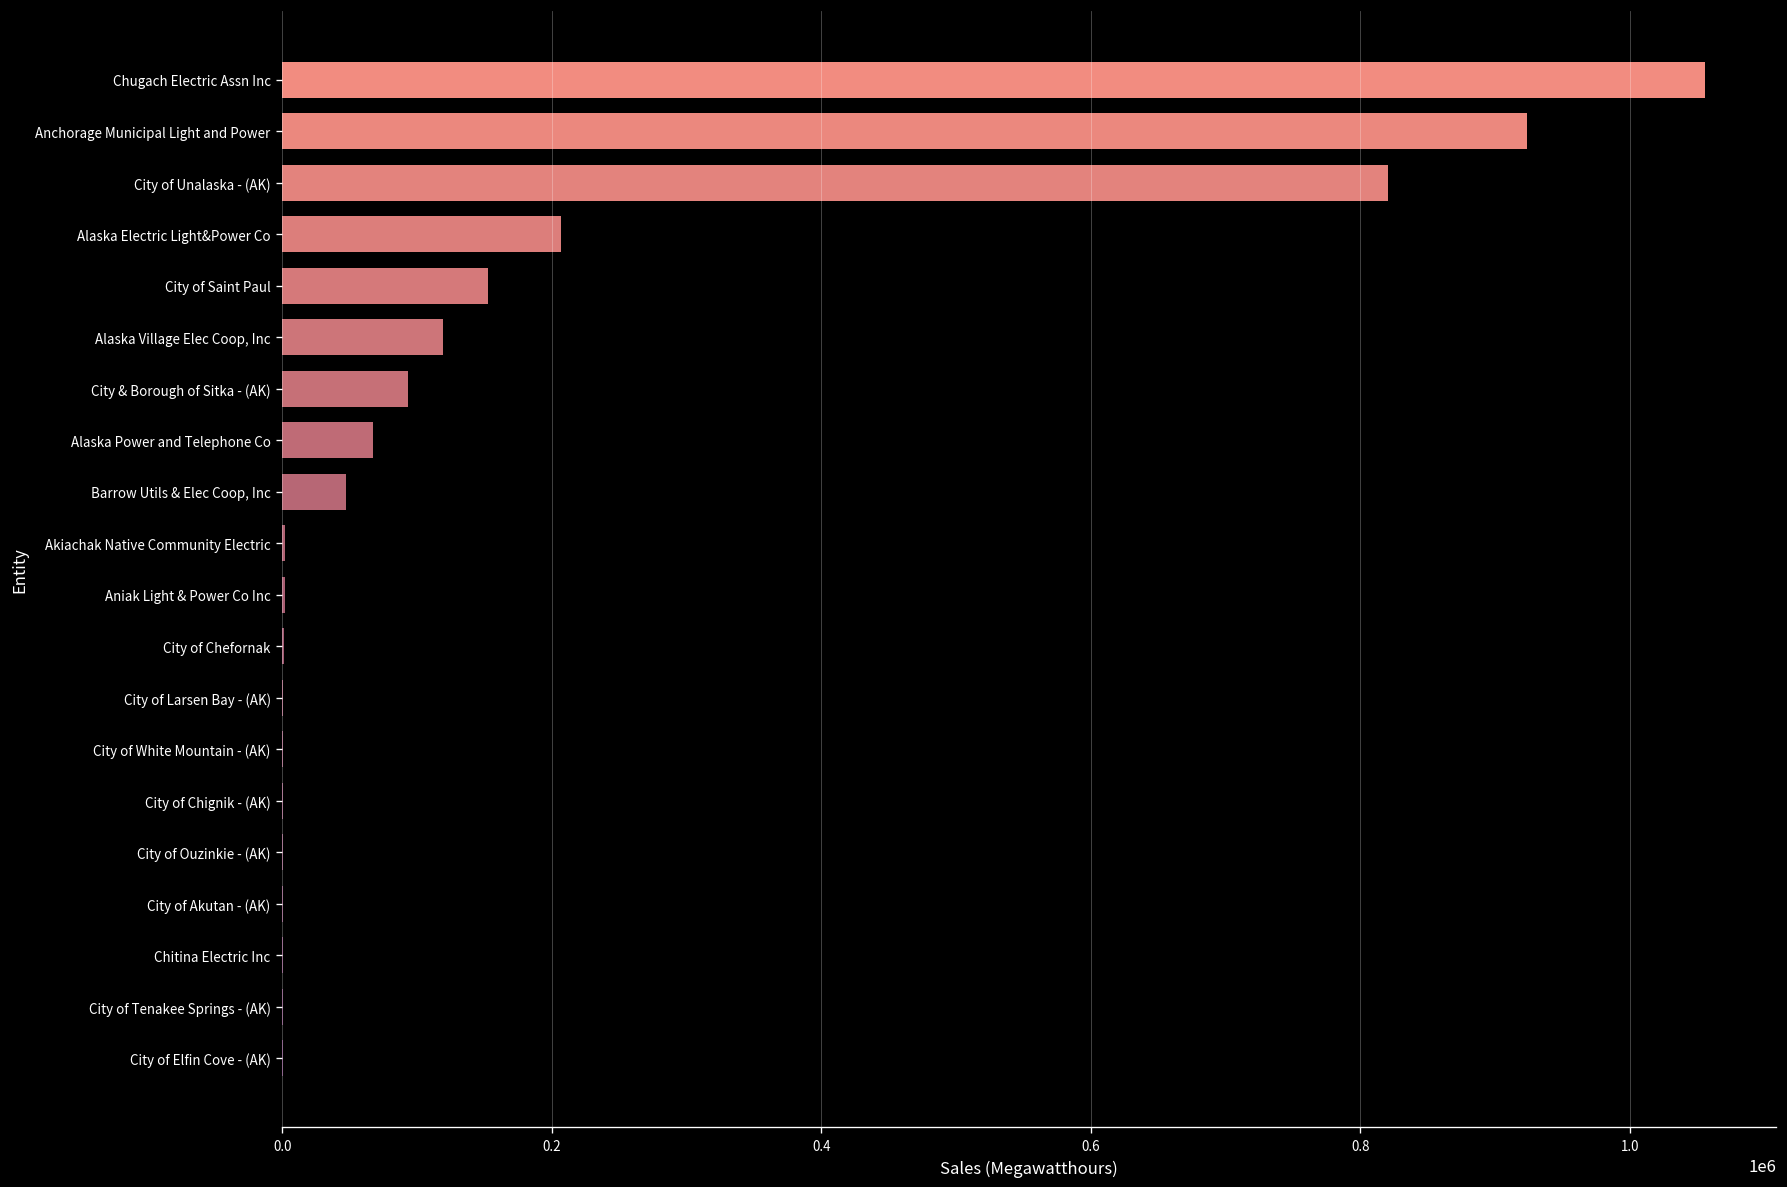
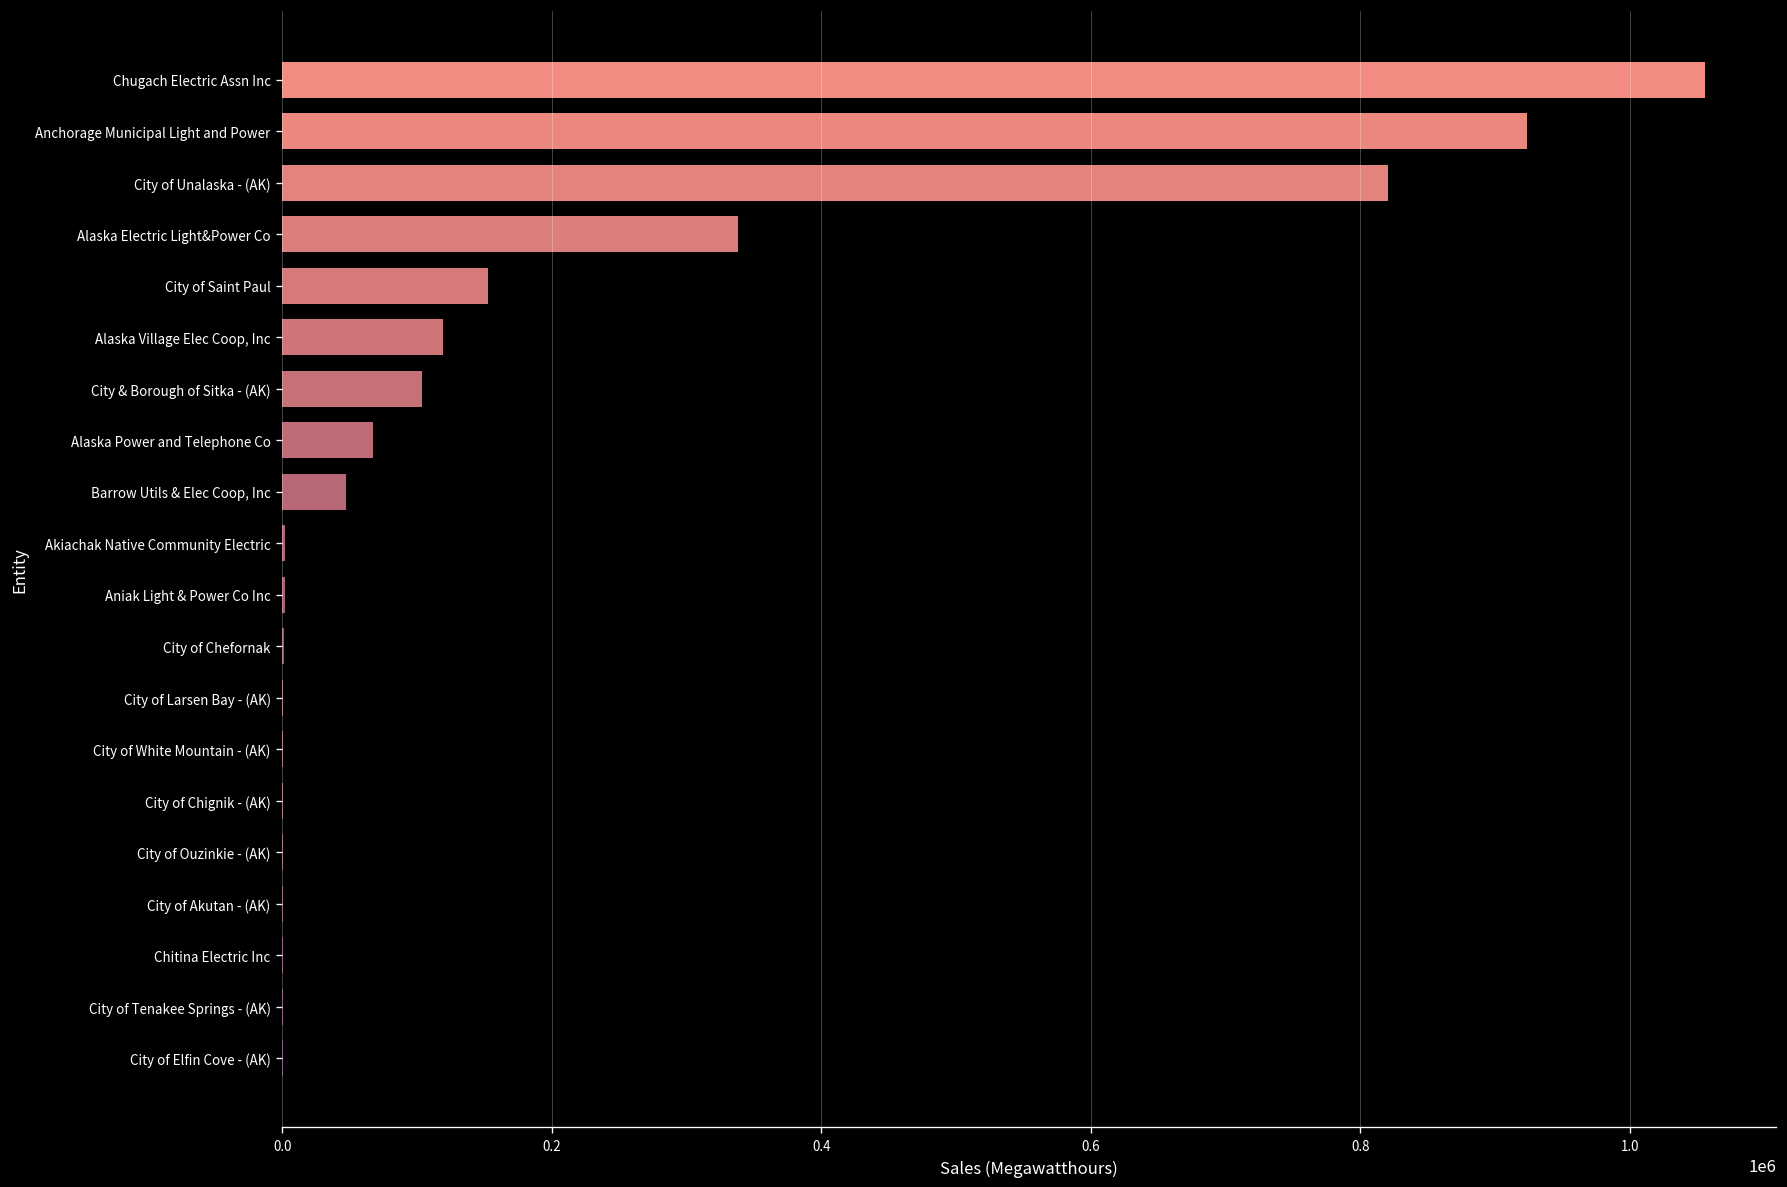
Alaska Electric Light&Power Co: 207000 -> 338000
City & Borough of Sitka - (AK): 93000 -> 104000
